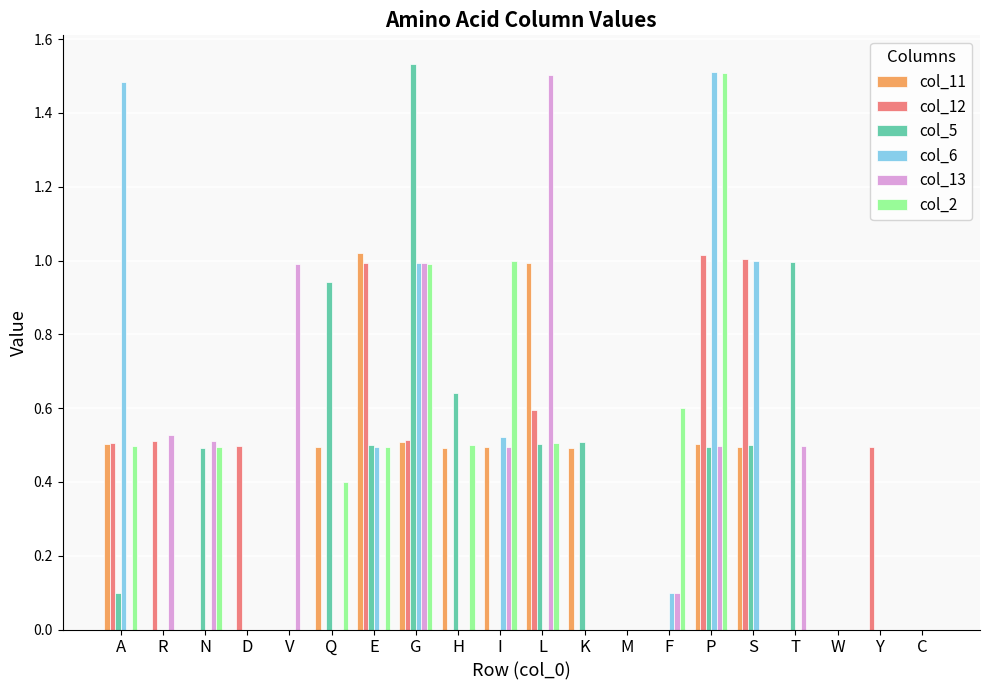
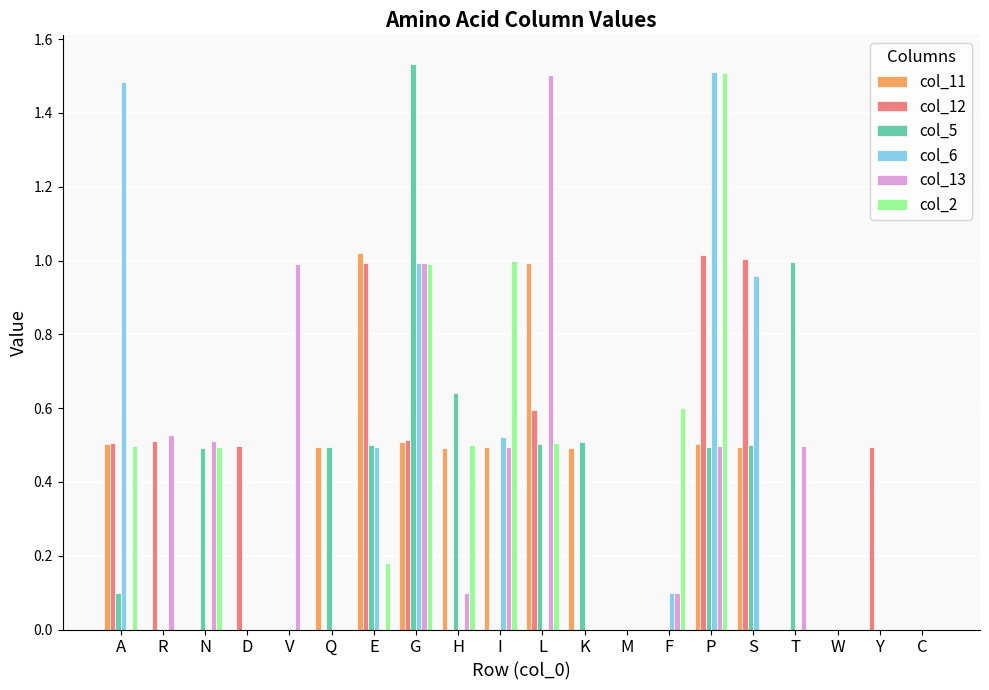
col_5, Q: 0.94 -> 0.49
col_2, Q: 0.4 -> 0.0
col_2, E: 0.49 -> 0.18
col_13, H: 0.0 -> 0.1
col_6, S: 1.00 -> 0.96
